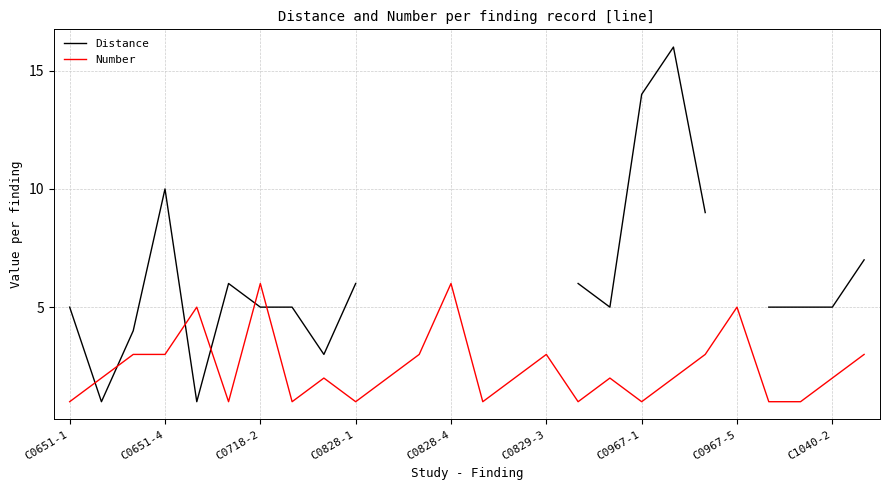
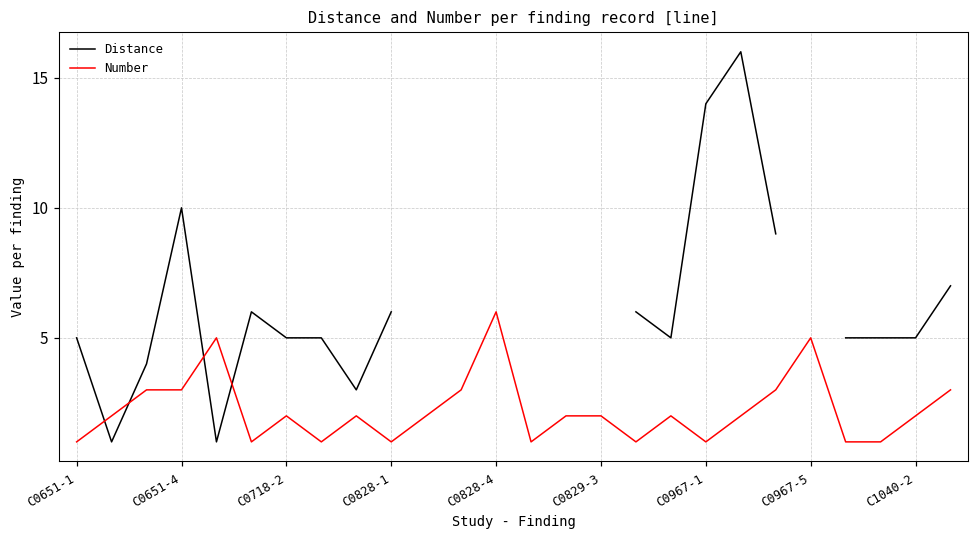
Number, C0718-2: 6 -> 2
Number, C0829-3: 3 -> 2
